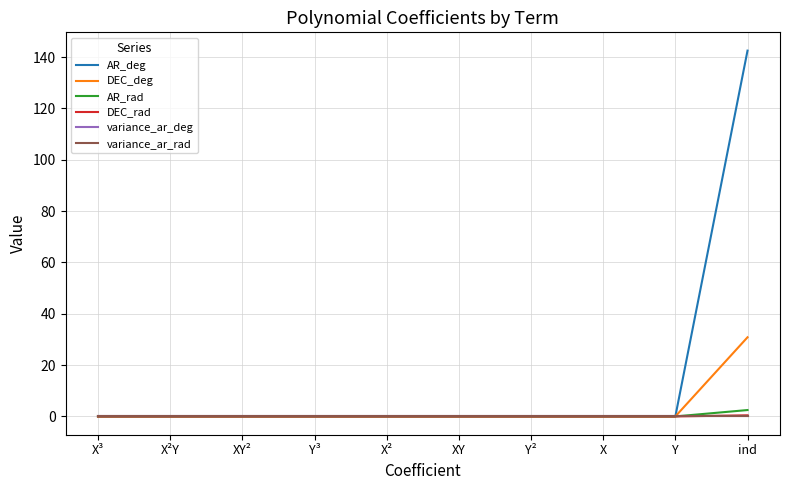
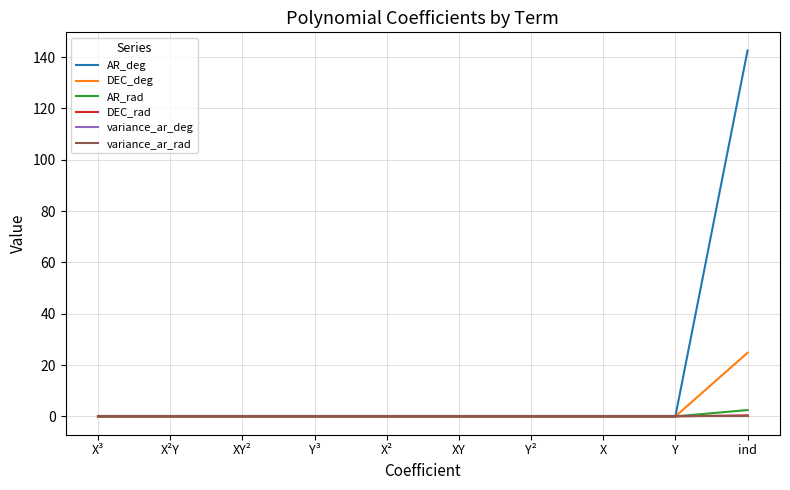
DEC_deg, ind: 31 -> 25
